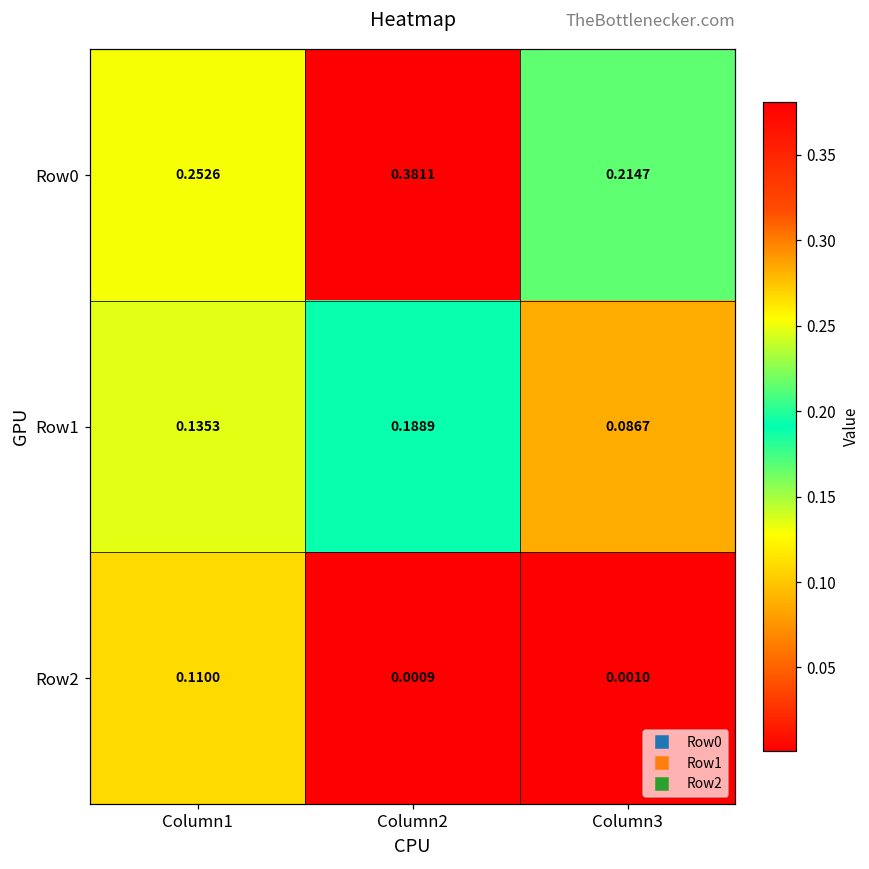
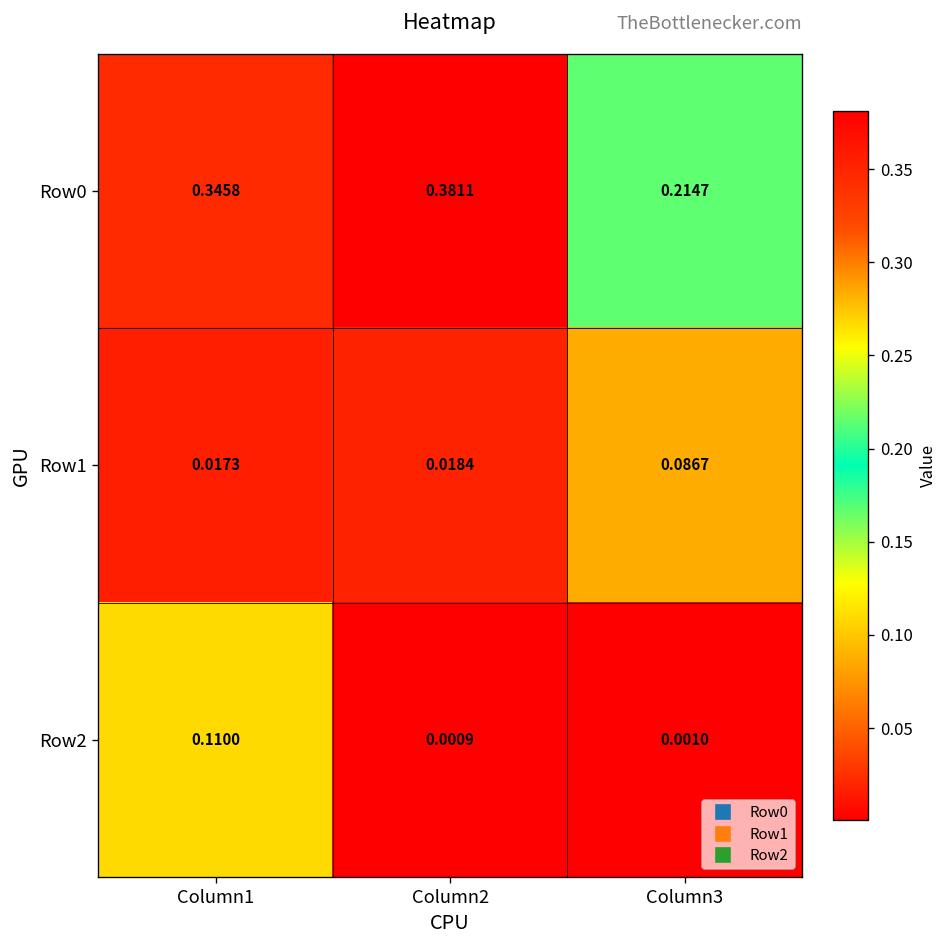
Row0, Column1: 0.2526 -> 0.3458
Row1, Column1: 0.1353 -> 0.0173
Row1, Column2: 0.1889 -> 0.0184
